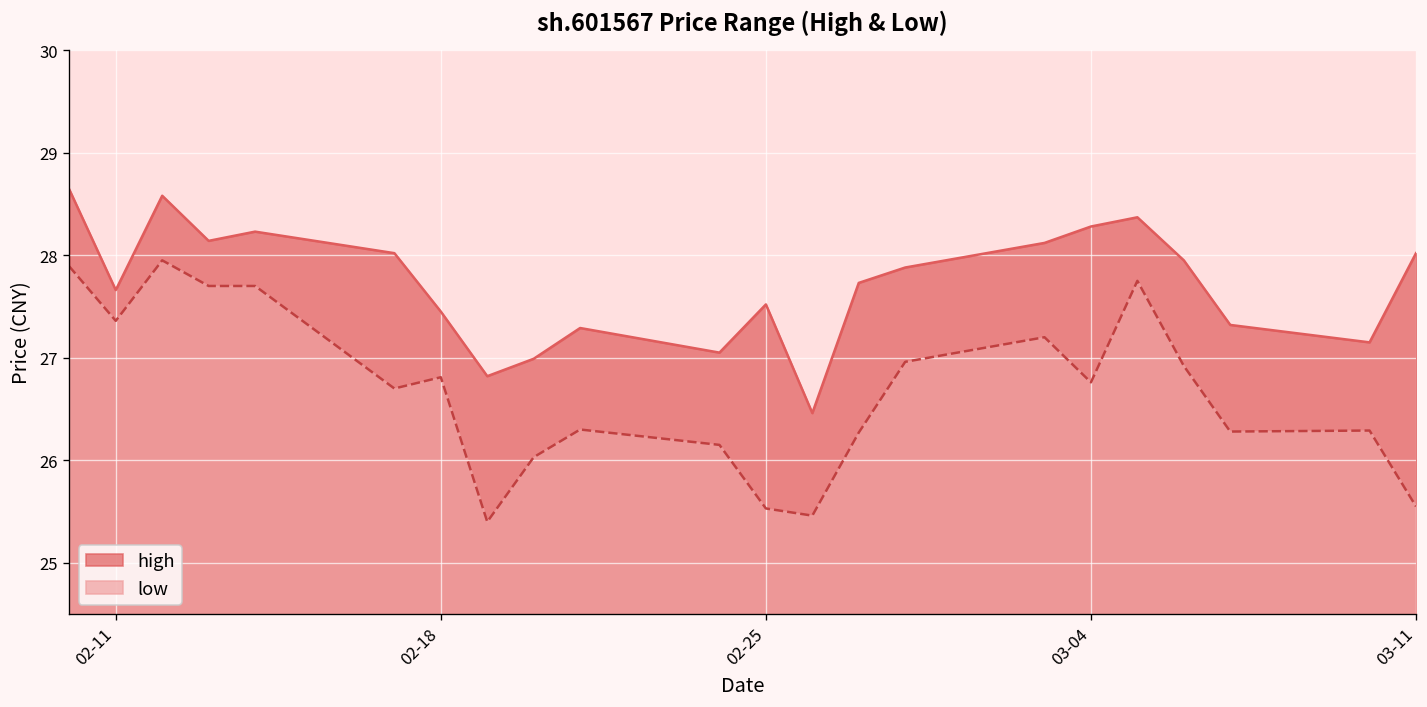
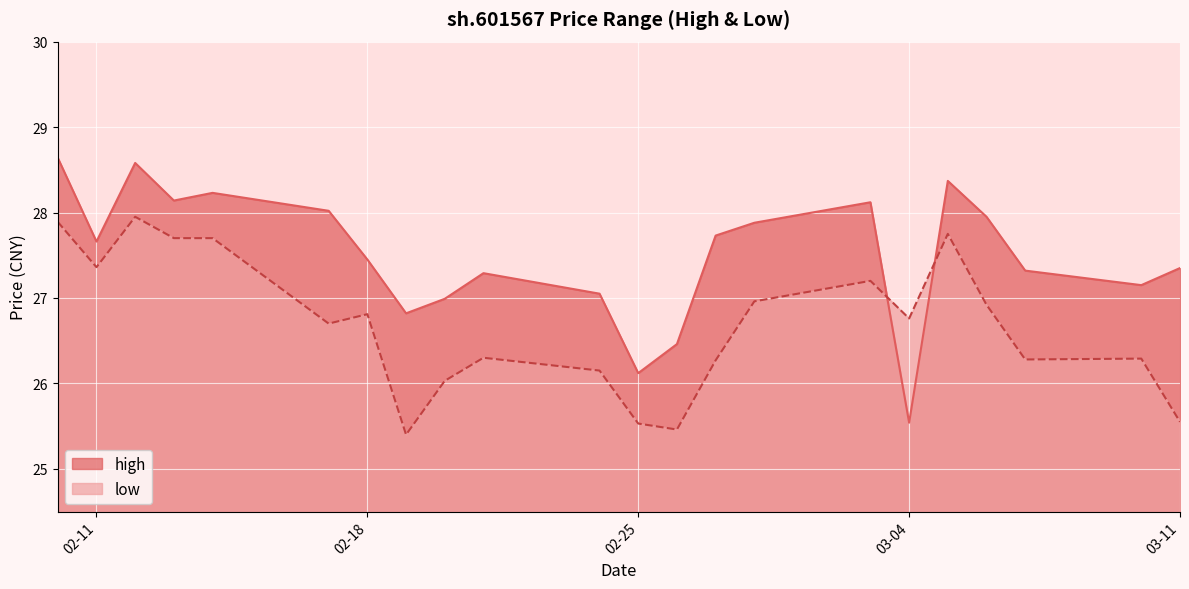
high, 02-25: 27.5 -> 26.1
high, 03-04: 28.3 -> 25.5
high, 03-11: 28.0 -> 27.4
